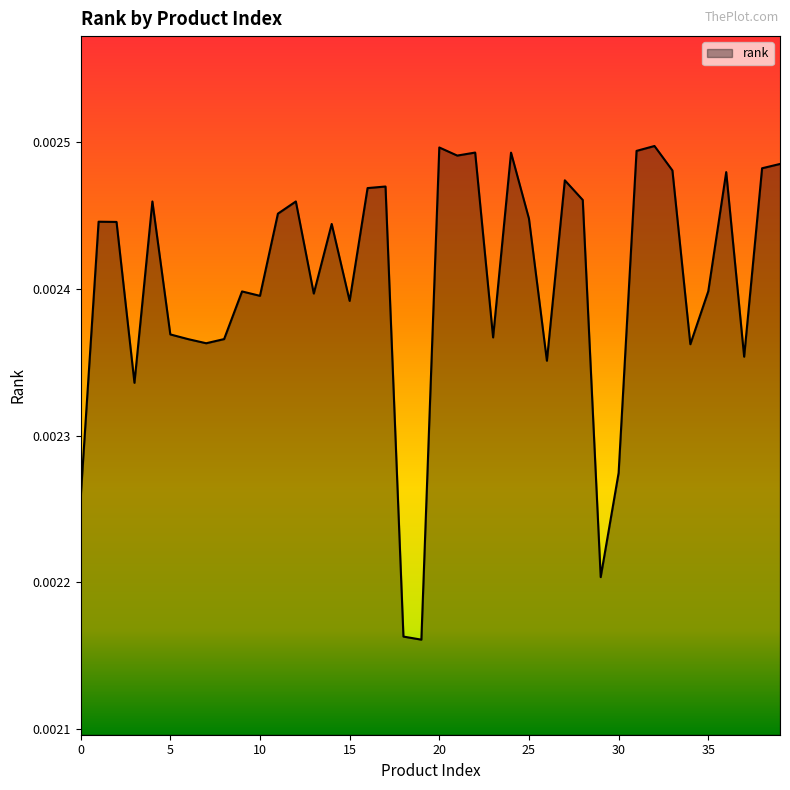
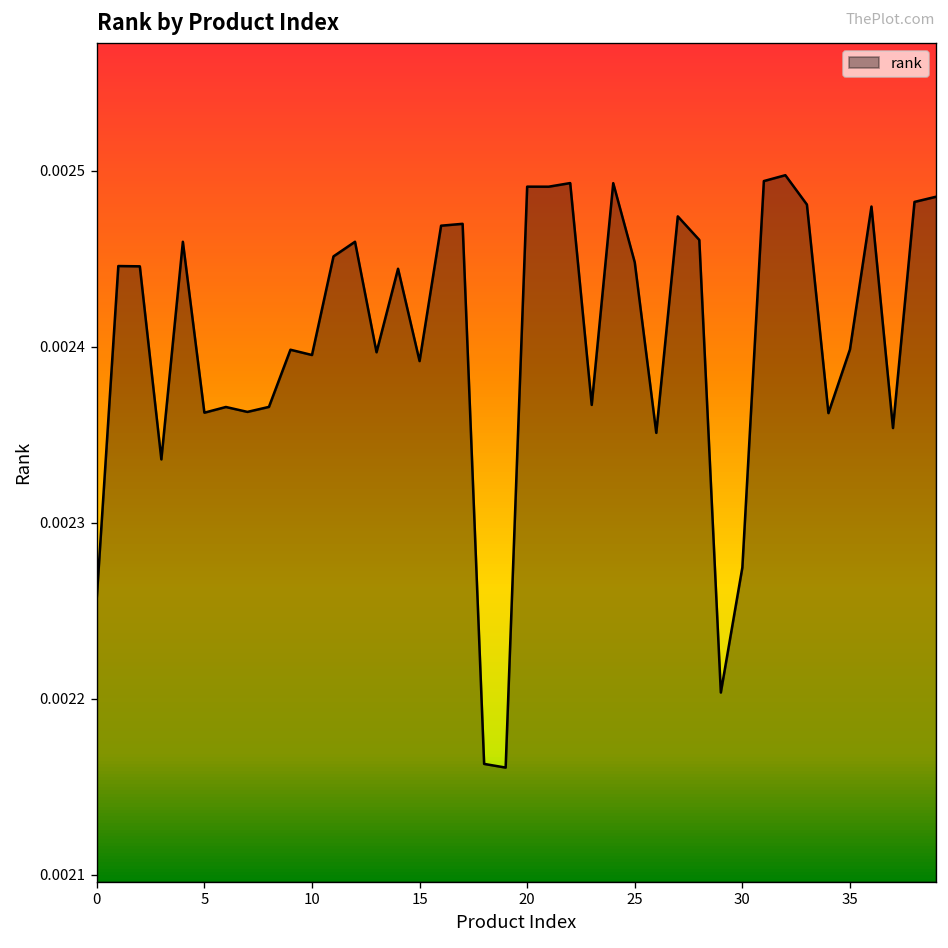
5: 0.002369 -> 0.002362
20: 0.002496 -> 0.002491
